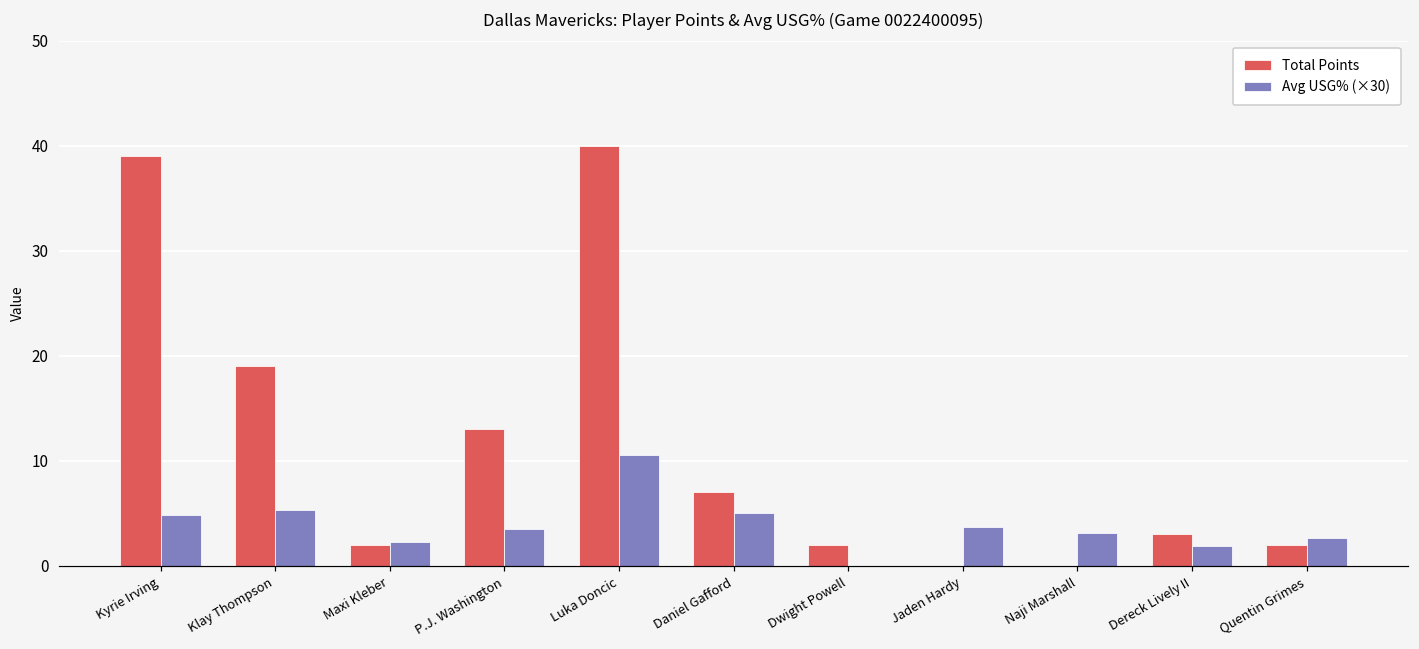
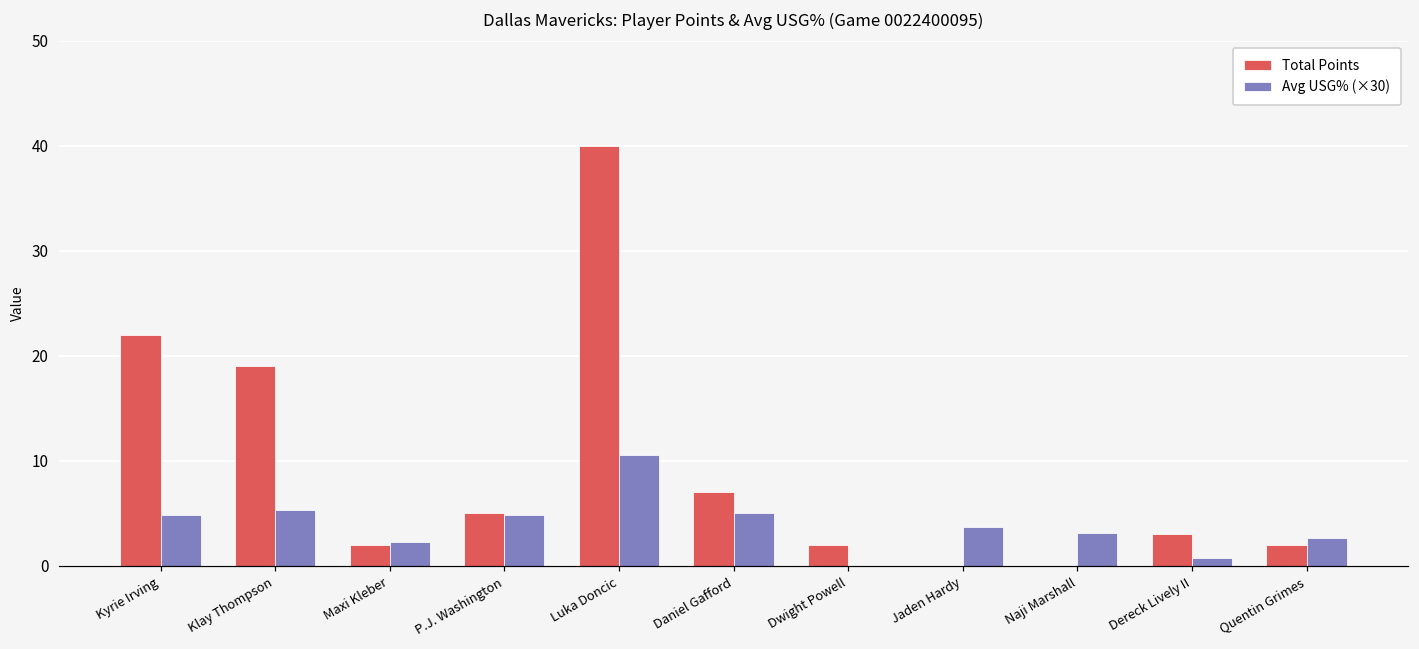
Total Points, Kyrie Irving: 39 -> 22
Total Points, P.J. Washington: 13 -> 5
Avg USG% (×30), P.J. Washington: 4 -> 5
Avg USG% (×30), Dereck Lively II: 2 -> 1
